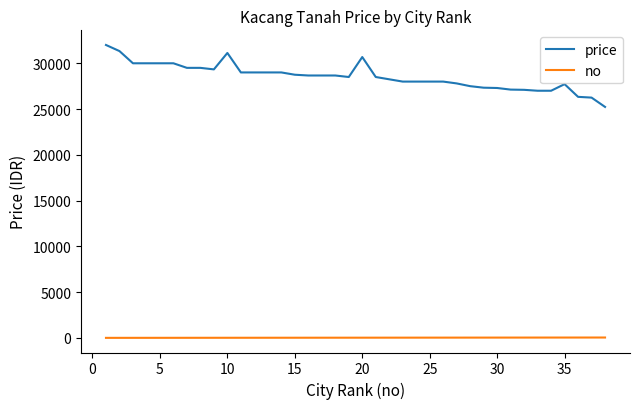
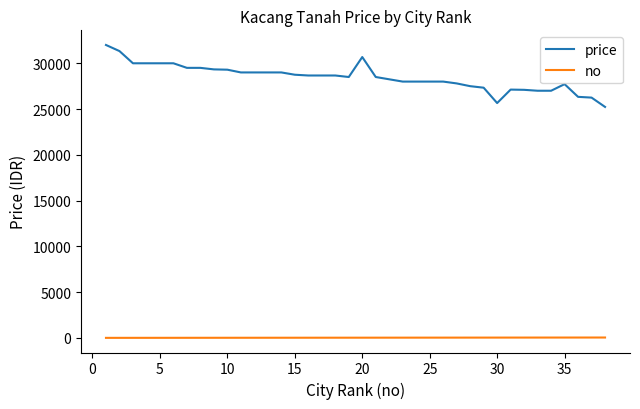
price, 10: 31000 -> 29000
price, 30: 27000 -> 26000
